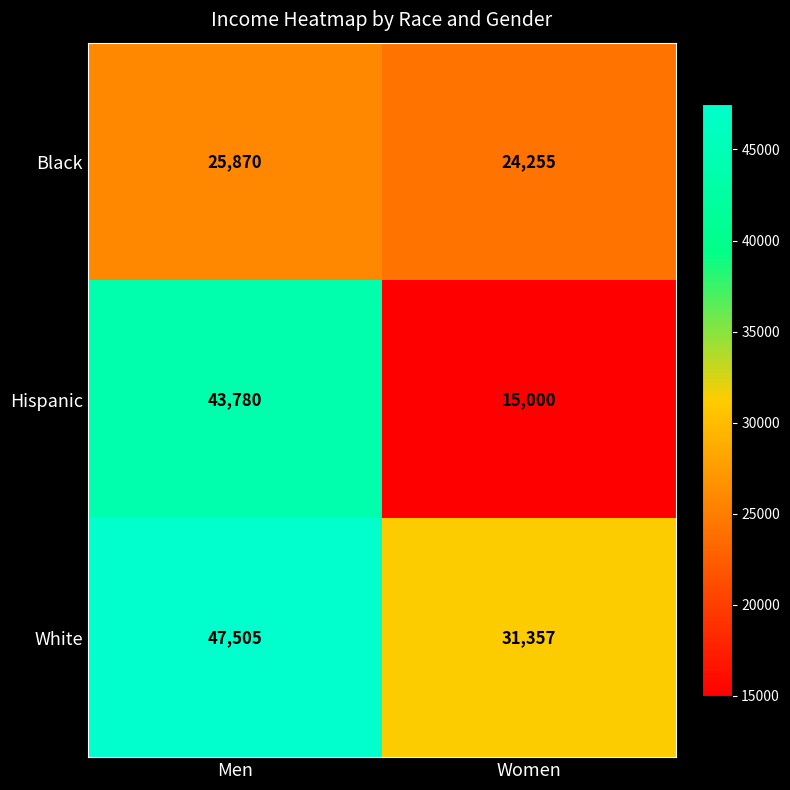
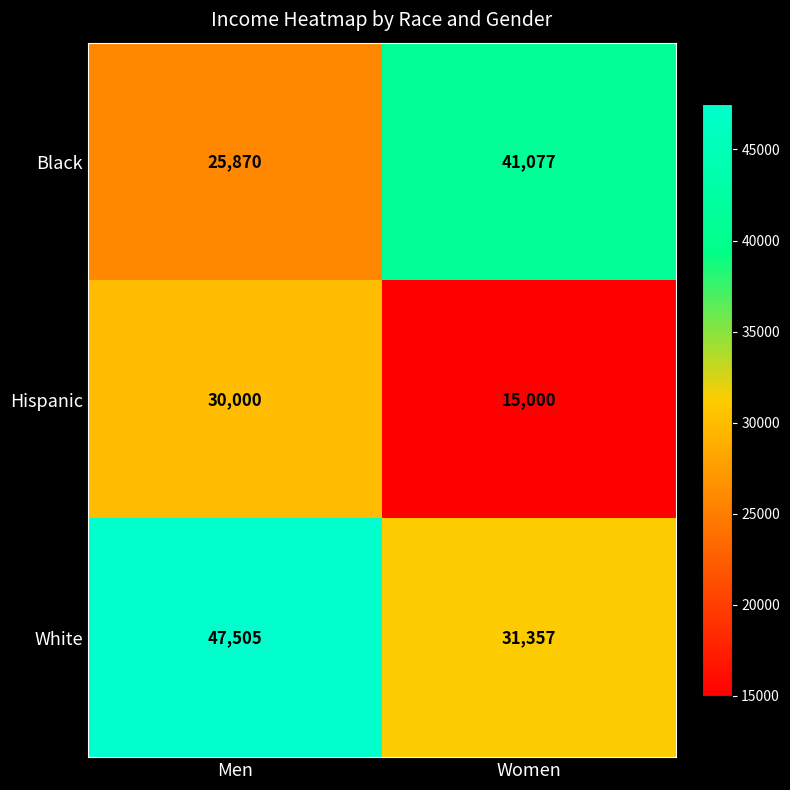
Black, Women: 24,255 -> 41,077
Hispanic, Men: 43,780 -> 30,000
